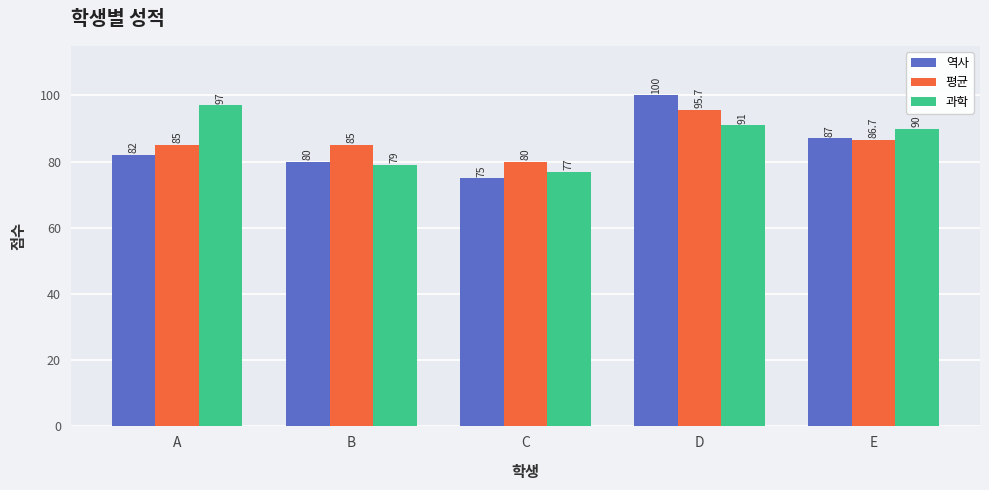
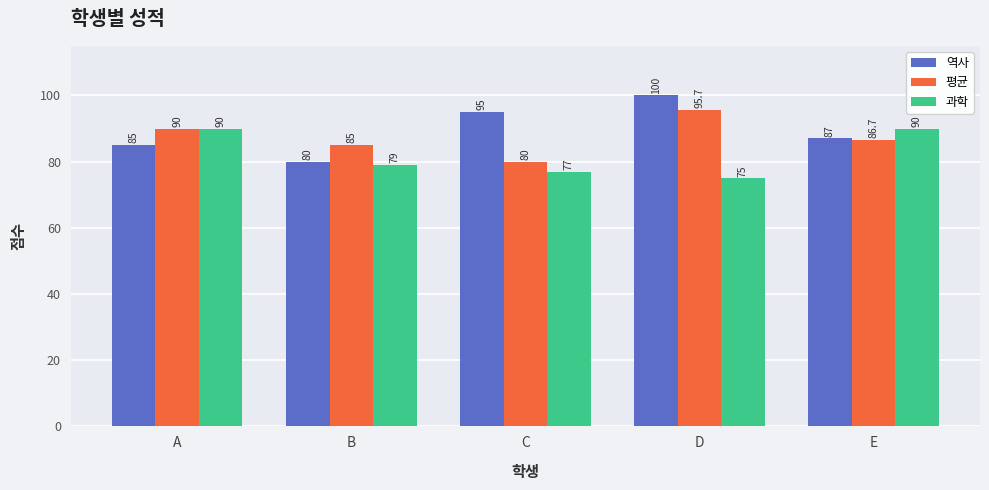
역사, A: 82 -> 85
평균, A: 85 -> 90
과학, A: 97 -> 90
역사, C: 75 -> 95
과학, D: 91 -> 75
